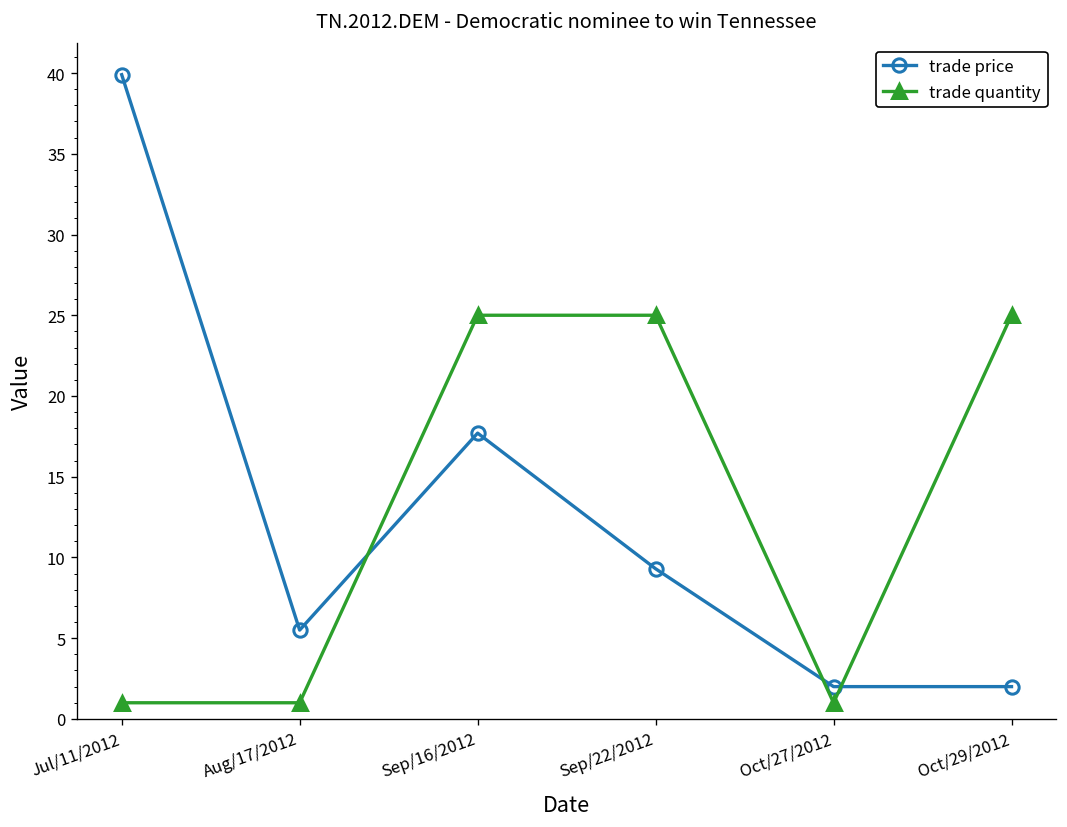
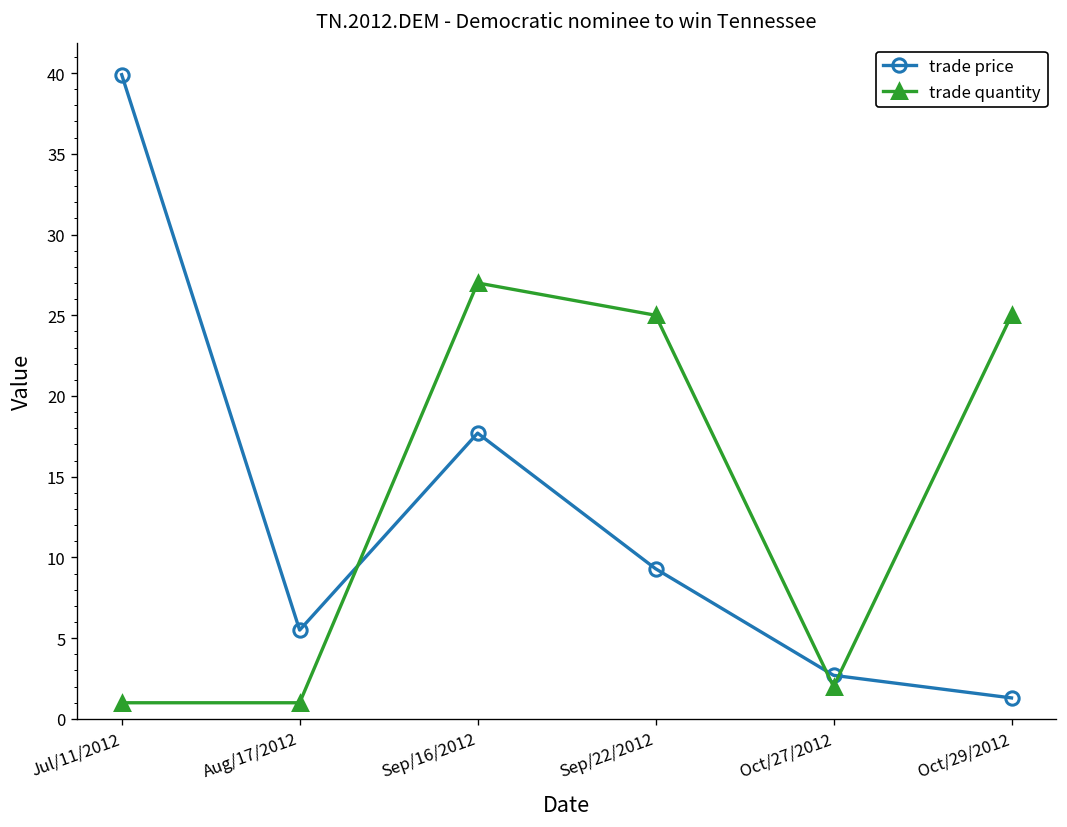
trade quantity, Sep/16/2012: 25 -> 27
trade price, Oct/27/2012: 2.0 -> 2.7
trade quantity, Oct/27/2012: 1 -> 2
trade price, Oct/29/2012: 2.0 -> 1.3
